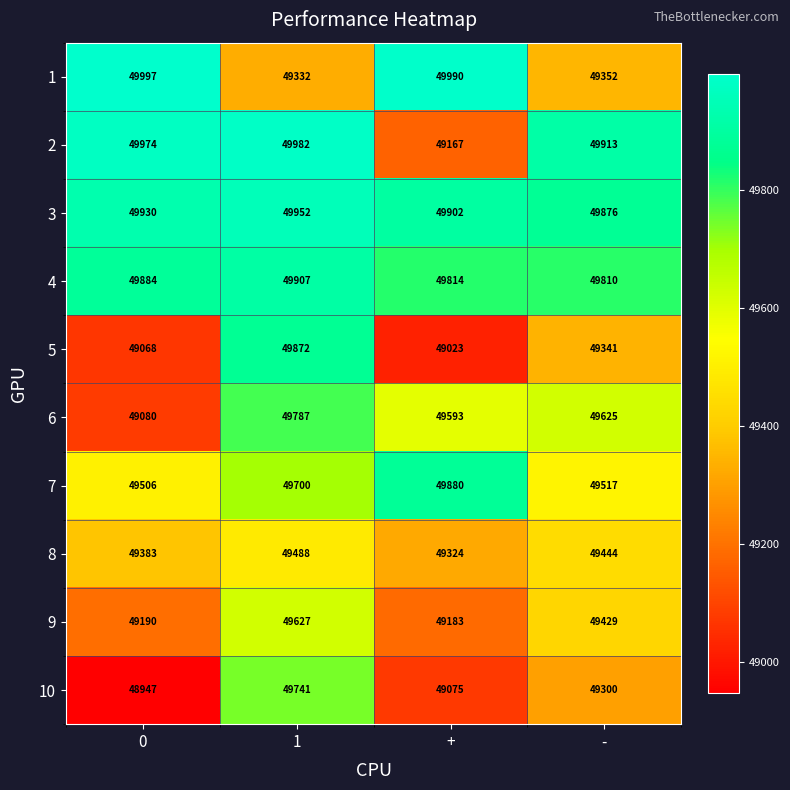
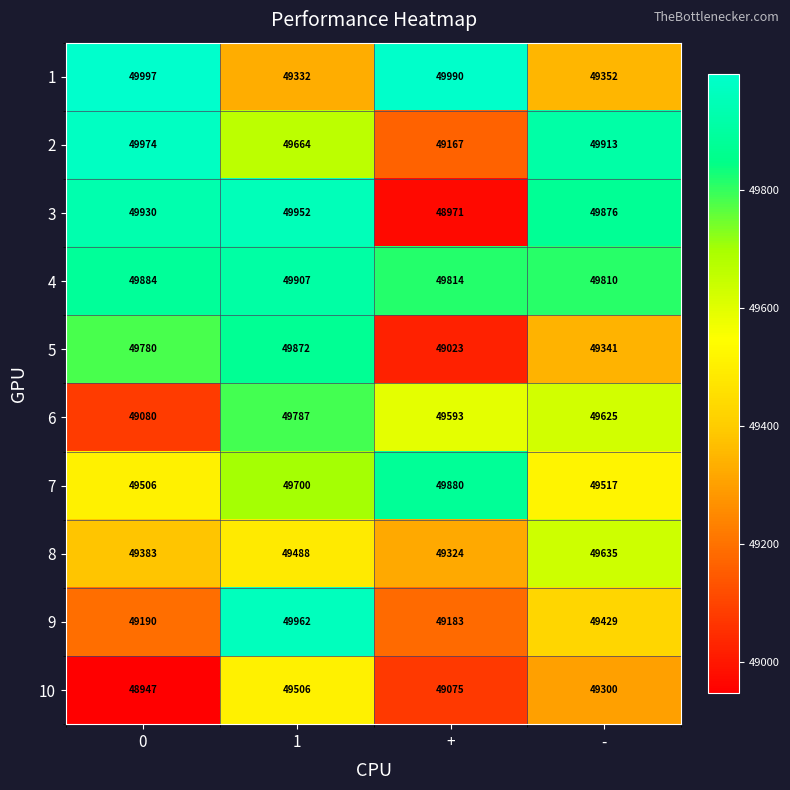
2, 1: 49982 -> 49664
3, +: 49902 -> 48971
5, 0: 49068 -> 49780
8, -: 49444 -> 49635
9, 1: 49627 -> 49962
10, 1: 49741 -> 49506
